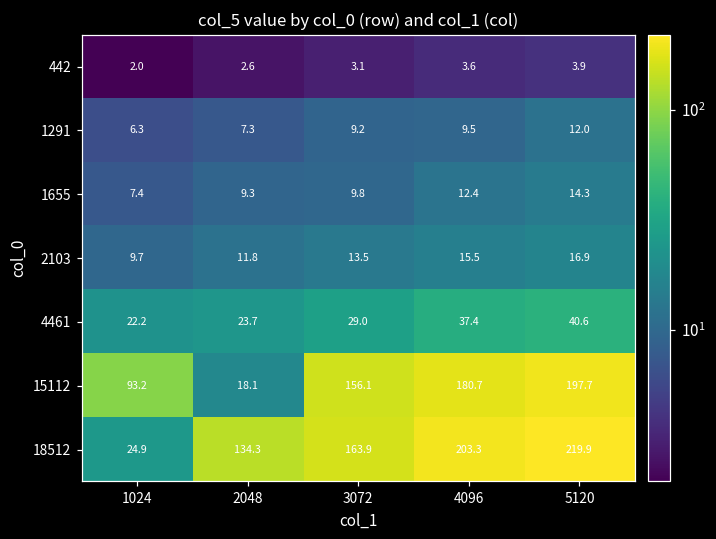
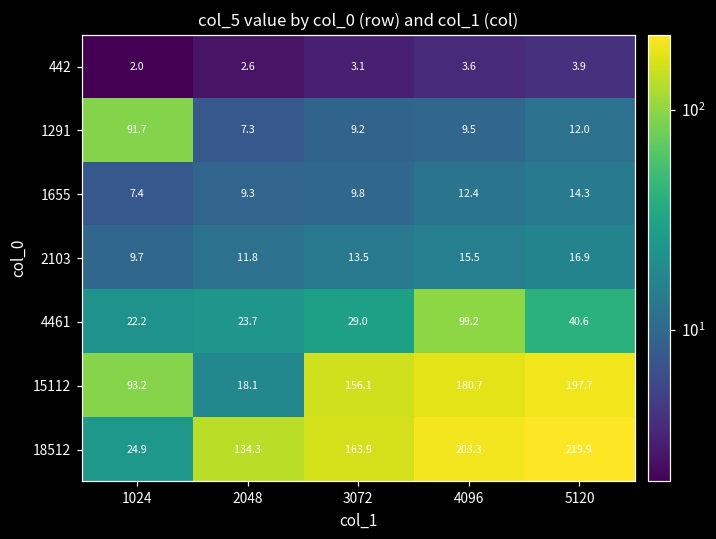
1291, 1024: 6.3 -> 91.7
4461, 4096: 37.4 -> 99.2
